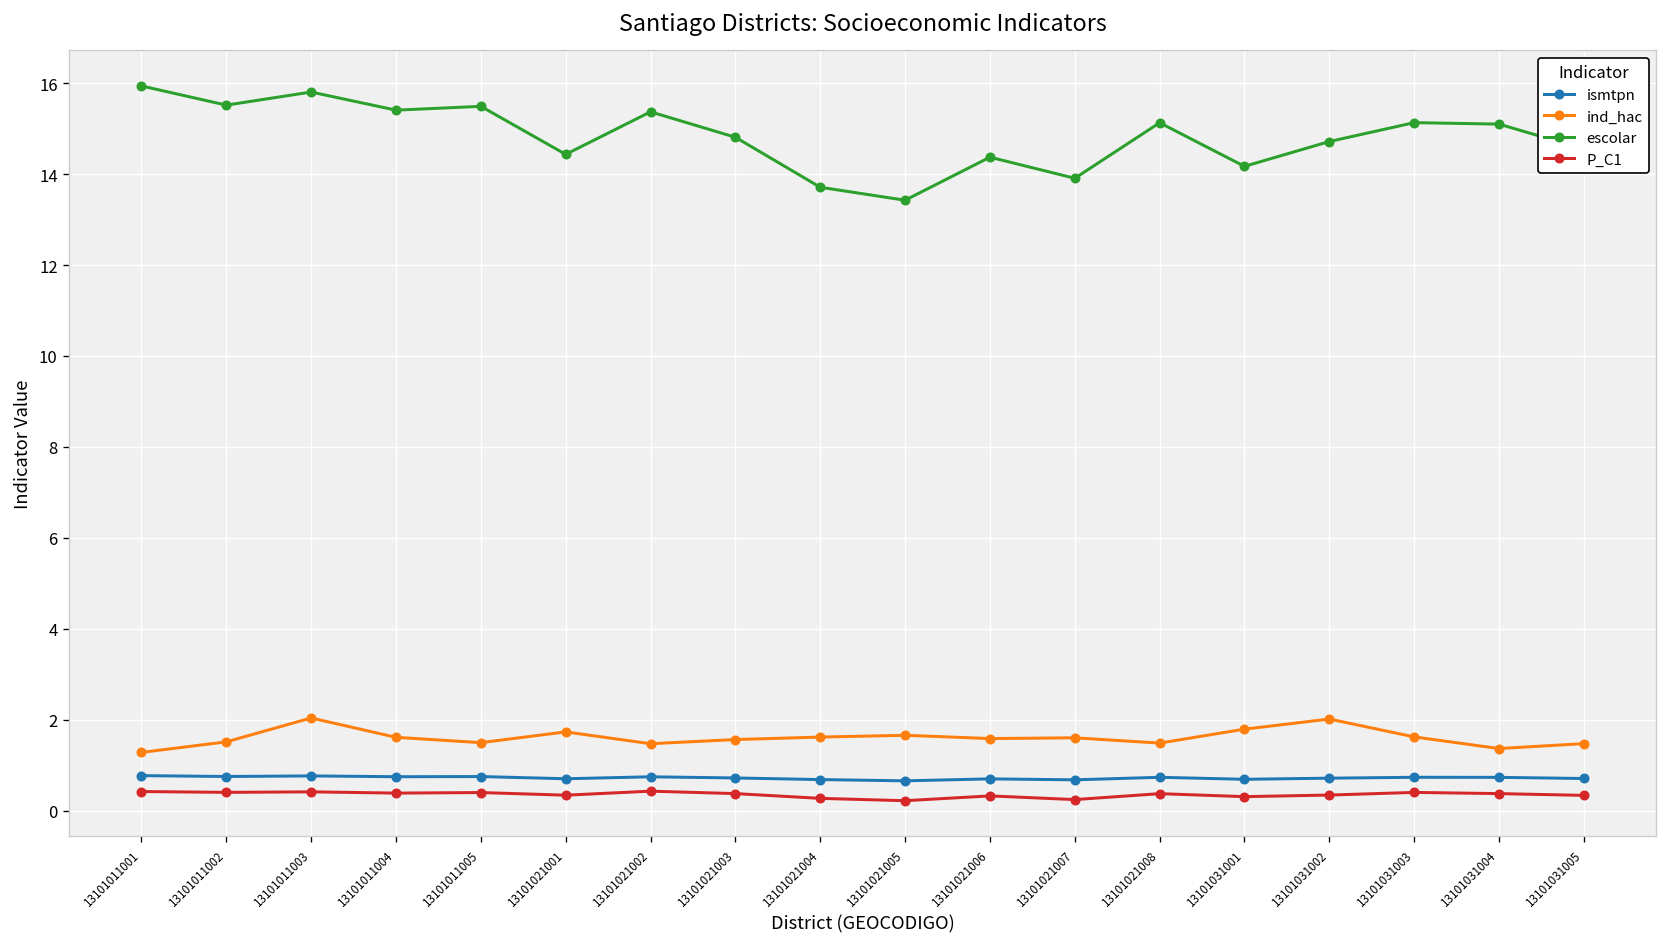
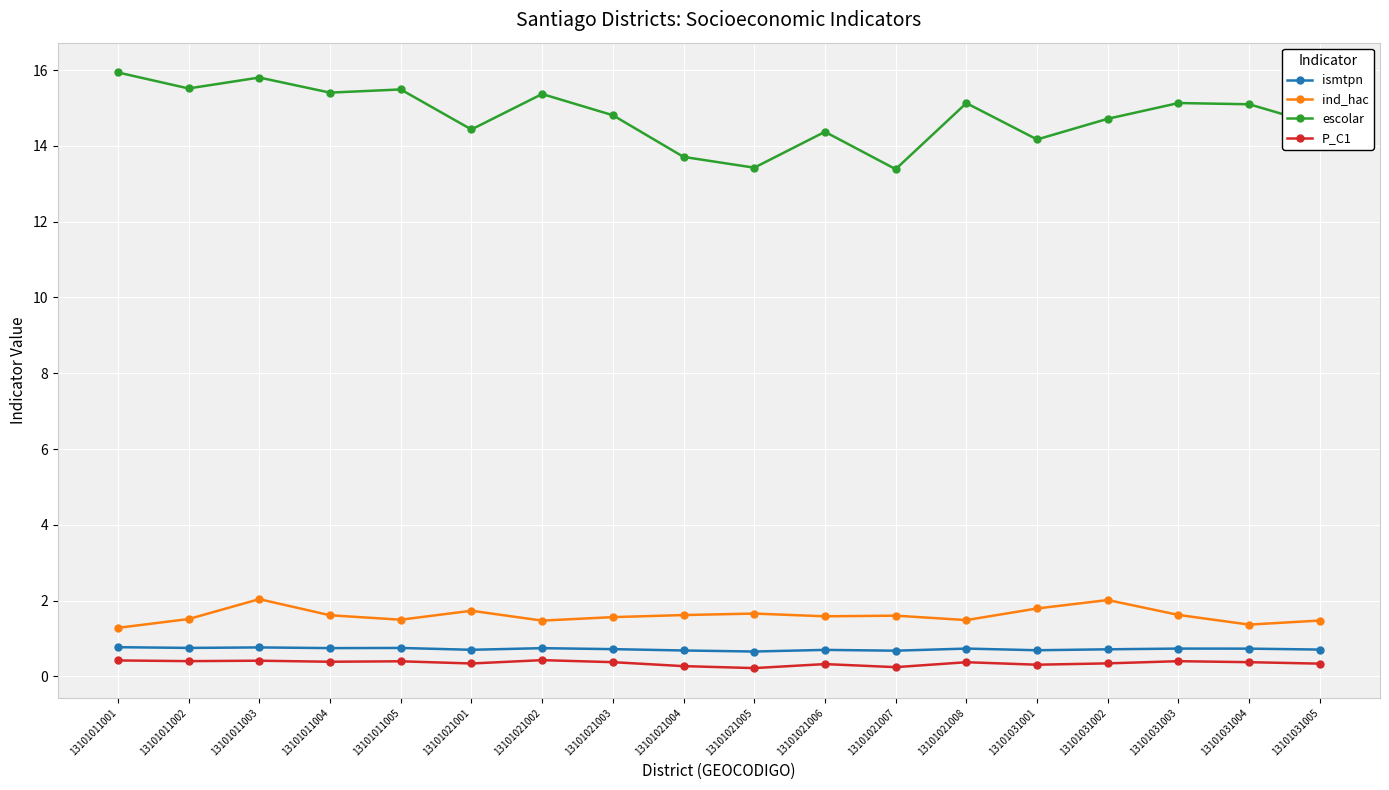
escolar, 13101021007: 13.9 -> 13.4
